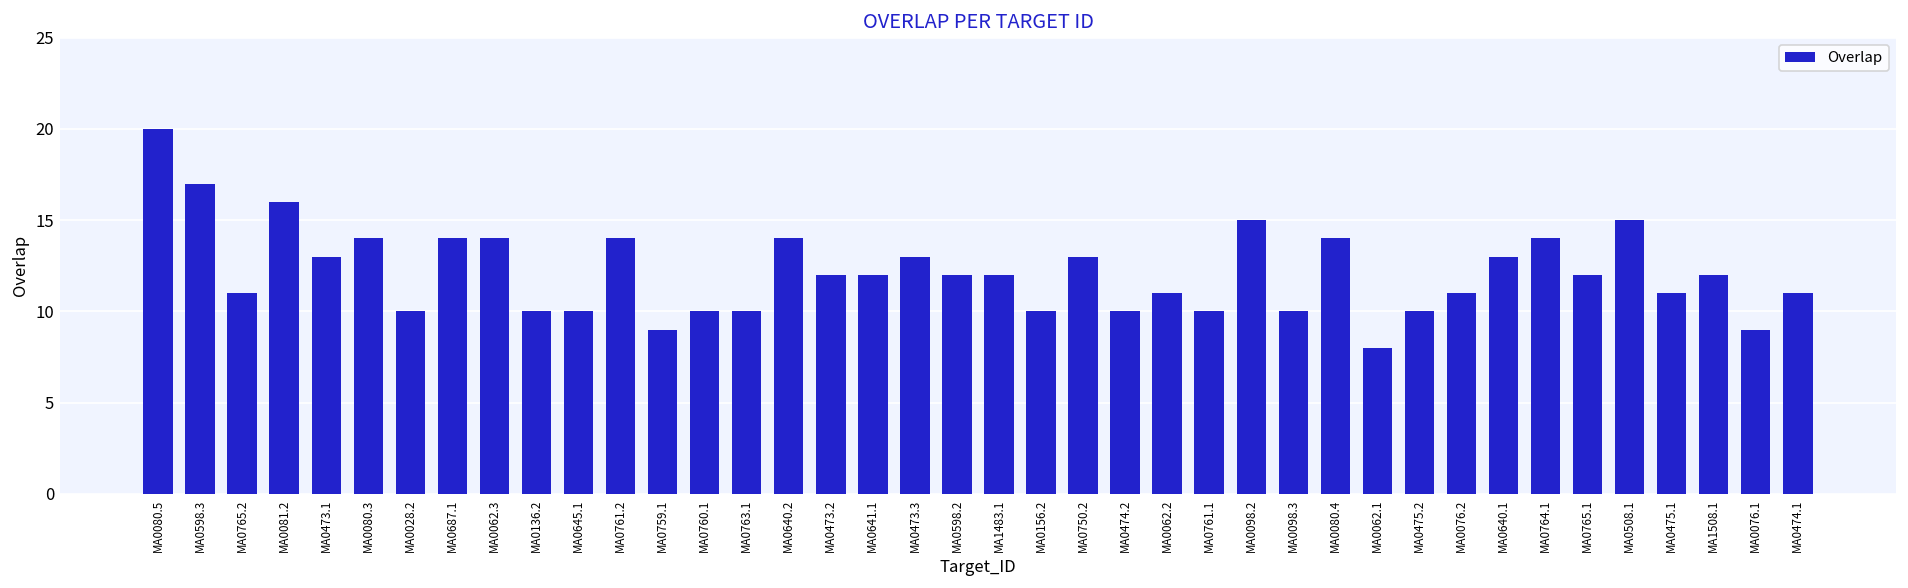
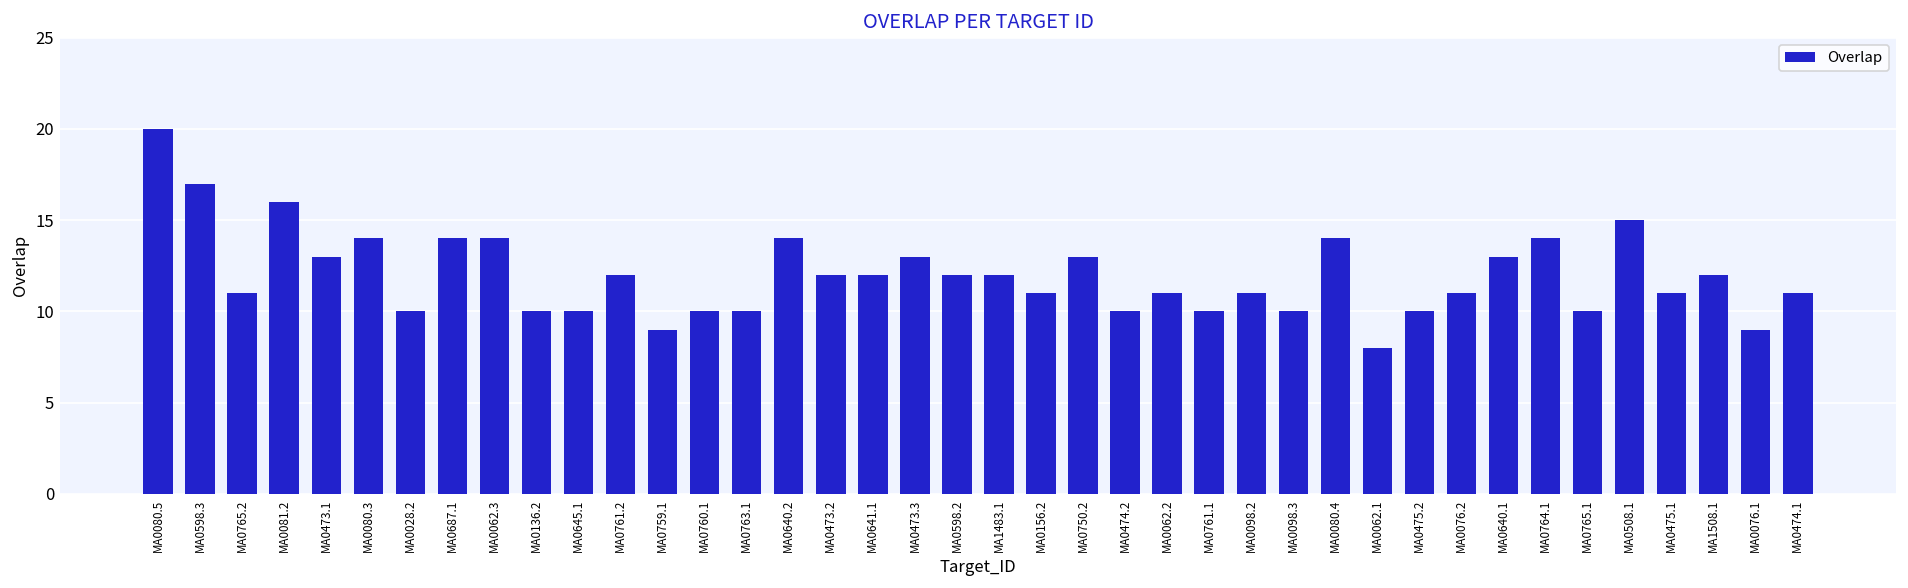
MA0761.2: 14 -> 12
MA0156.2: 10 -> 11
MA0098.2: 15 -> 11
MA0765.1: 12 -> 10
